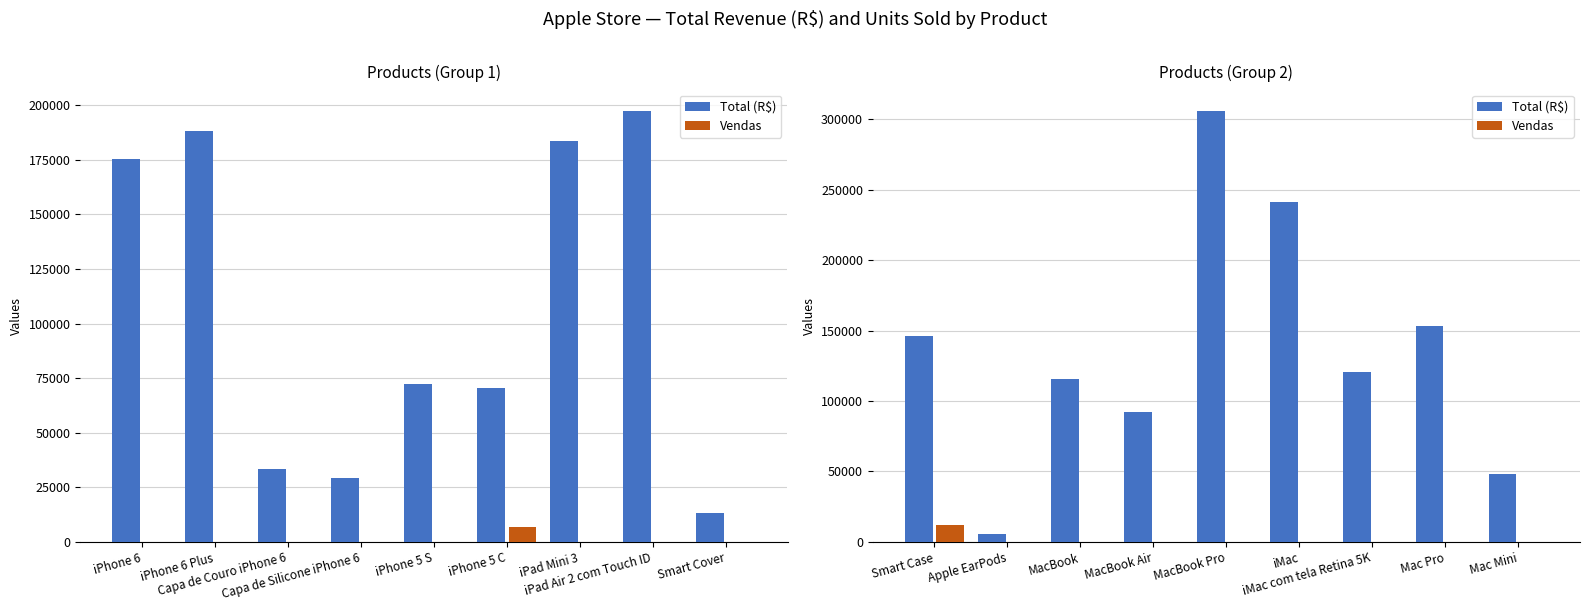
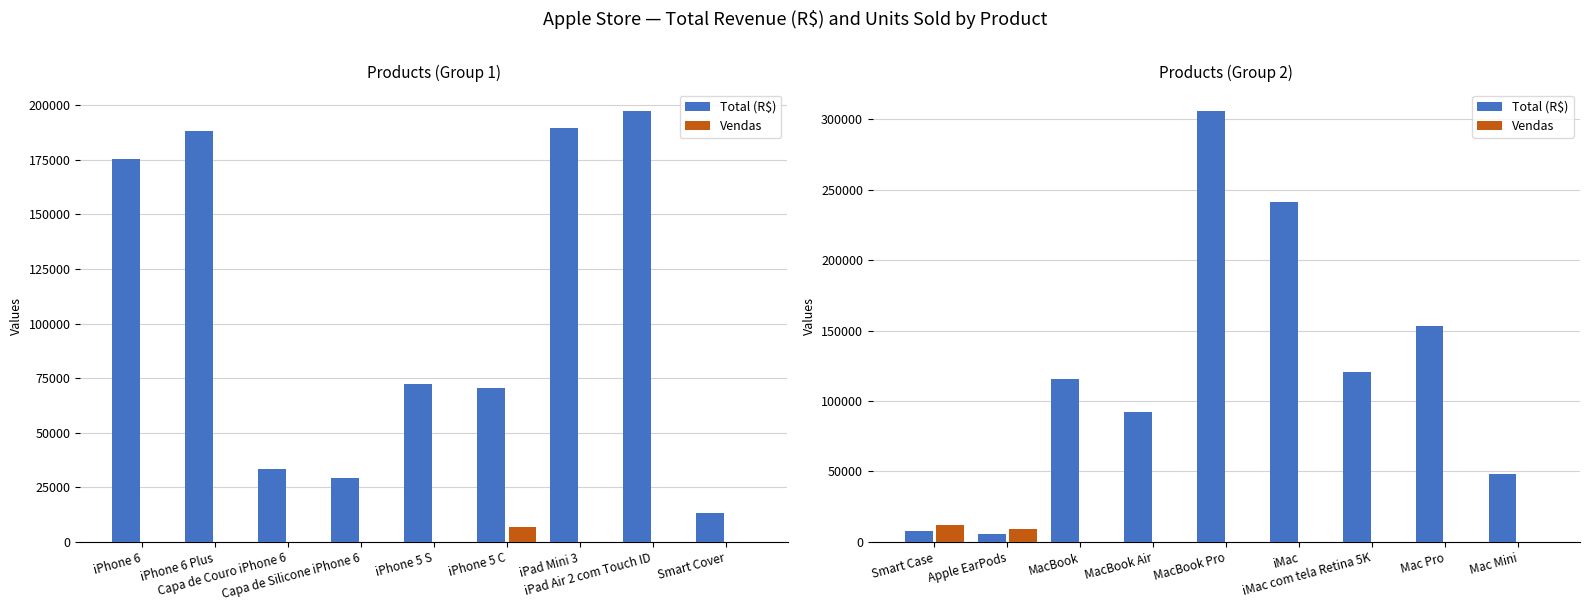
Products (Group 1), Total (R$), iPad Mini 3: 184000 -> 189000
Products (Group 2), Total (R$), Smart Case: 146000 -> 8000
Products (Group 2), Vendas, Apple EarPods: 0 -> 9000
